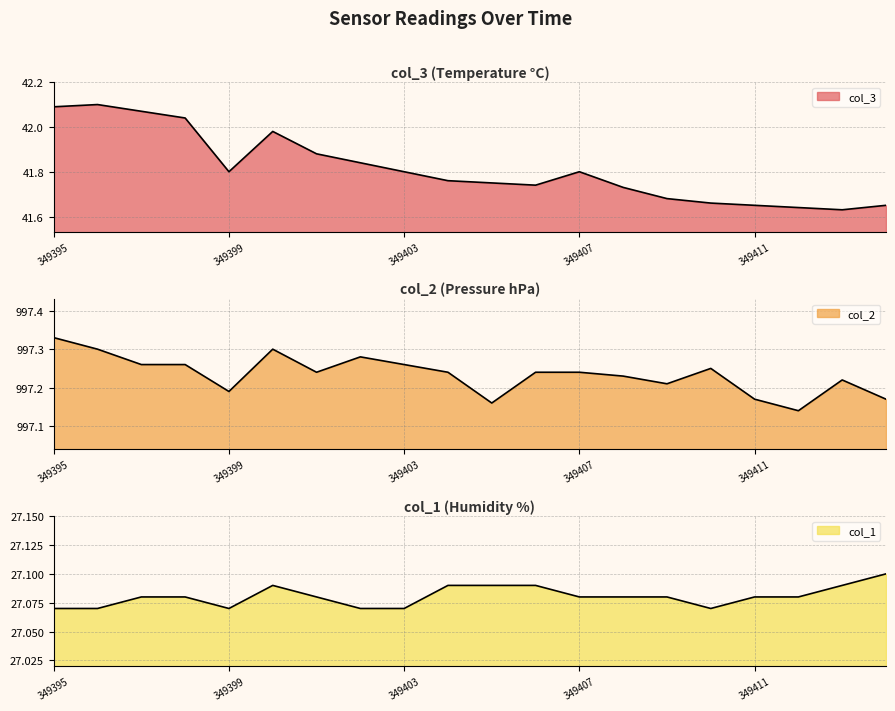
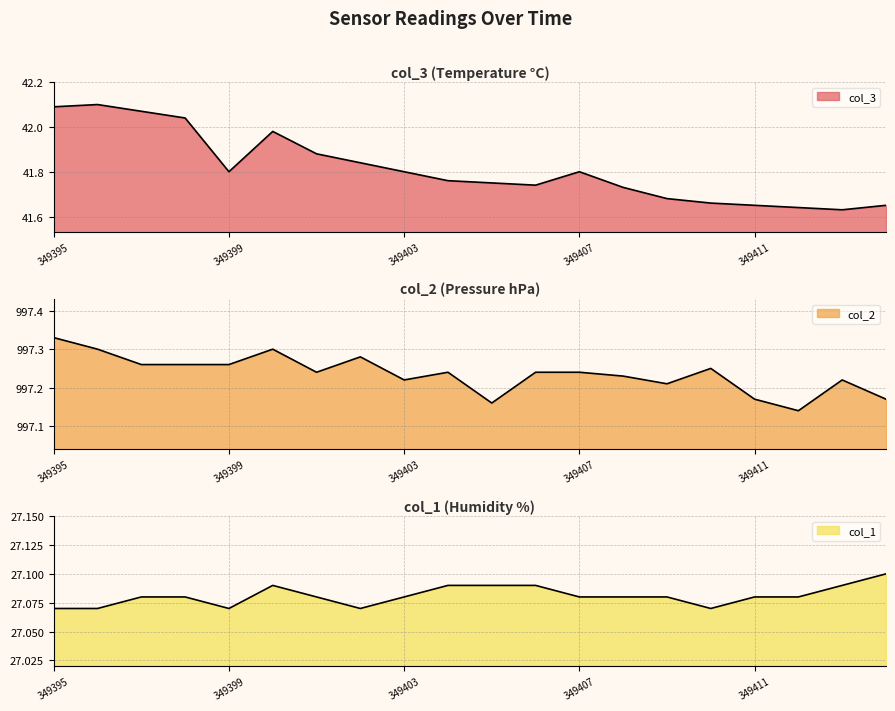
col_2 (Pressure hPa), 349399: 997.19 -> 997.26
col_2 (Pressure hPa), 349403: 997.26 -> 997.22
col_1 (Humidity %), 349403: 27.07 -> 27.08
